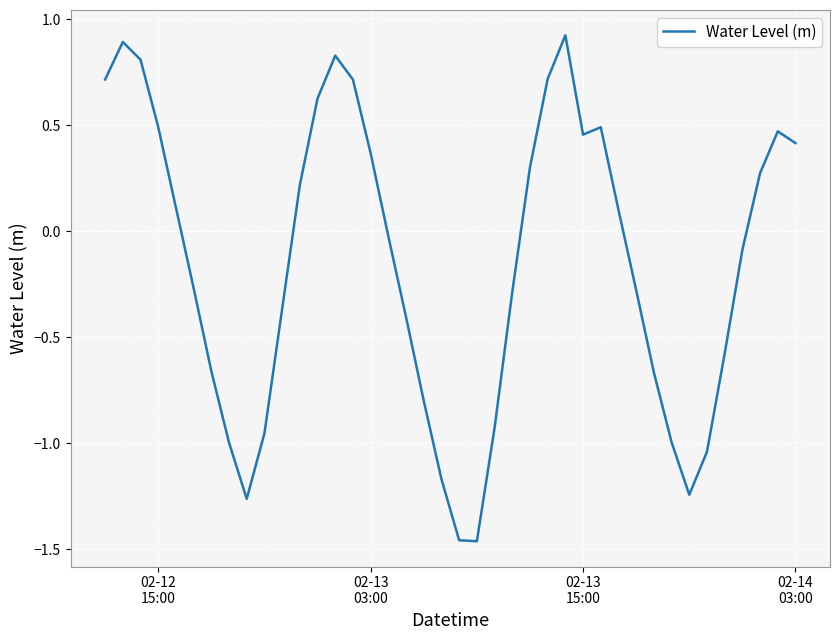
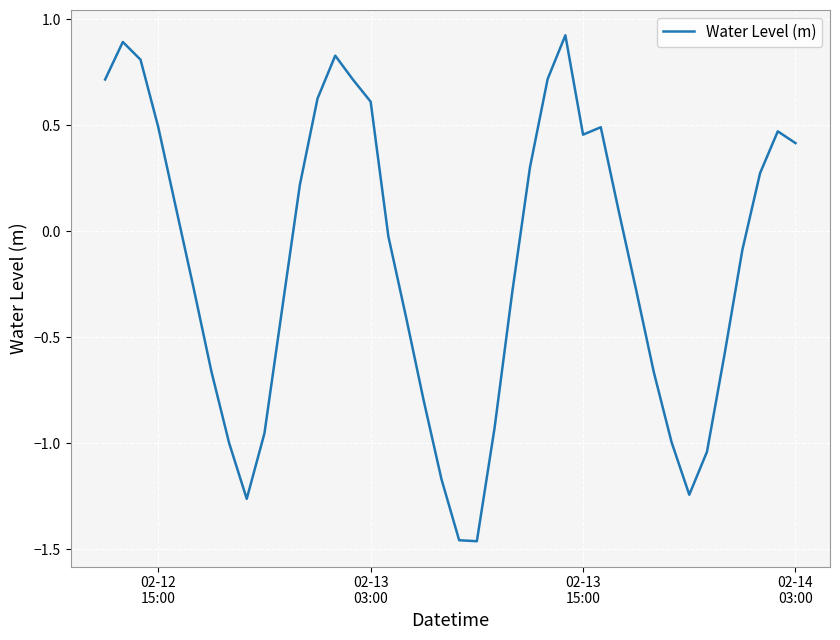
02-13 03:00: 0.37 -> 0.61
